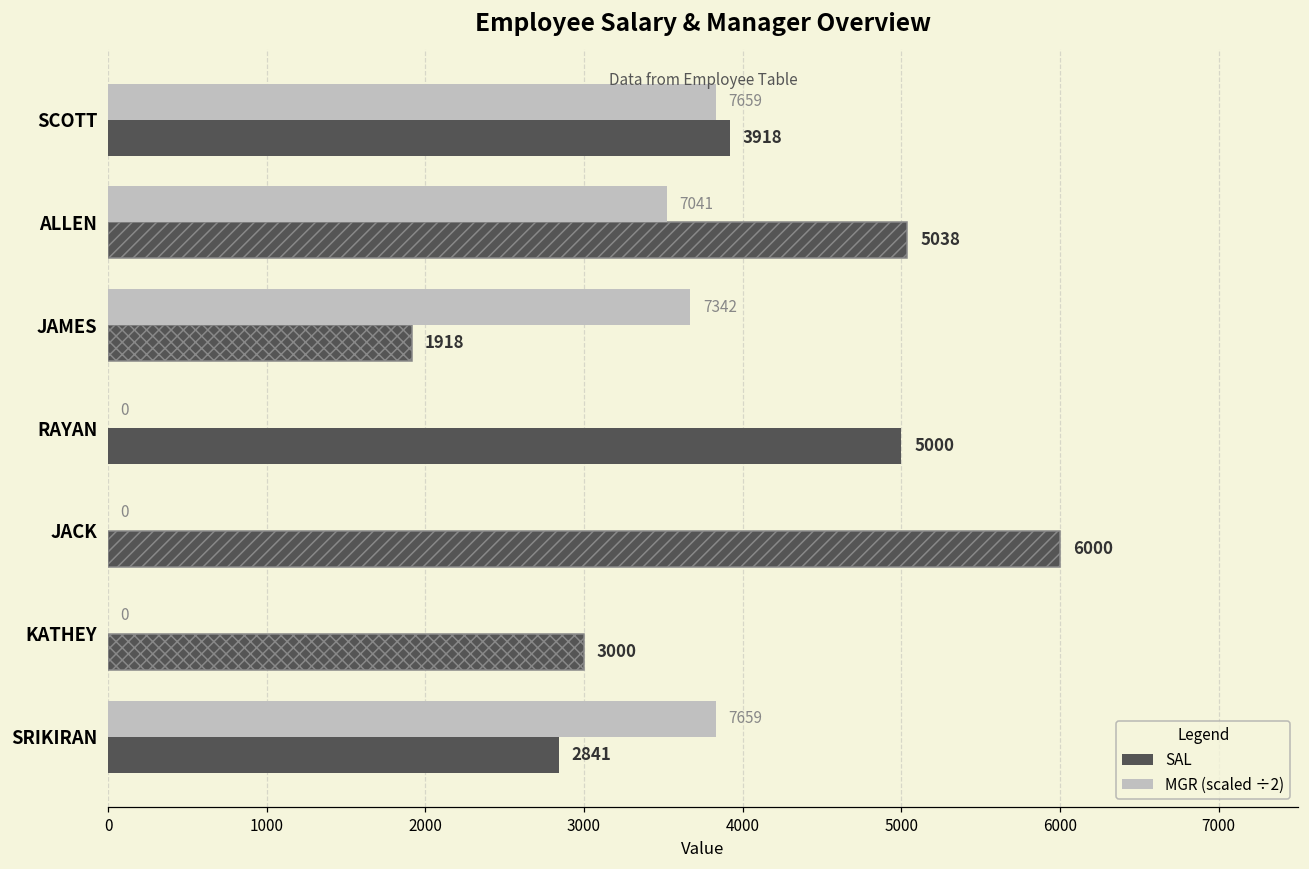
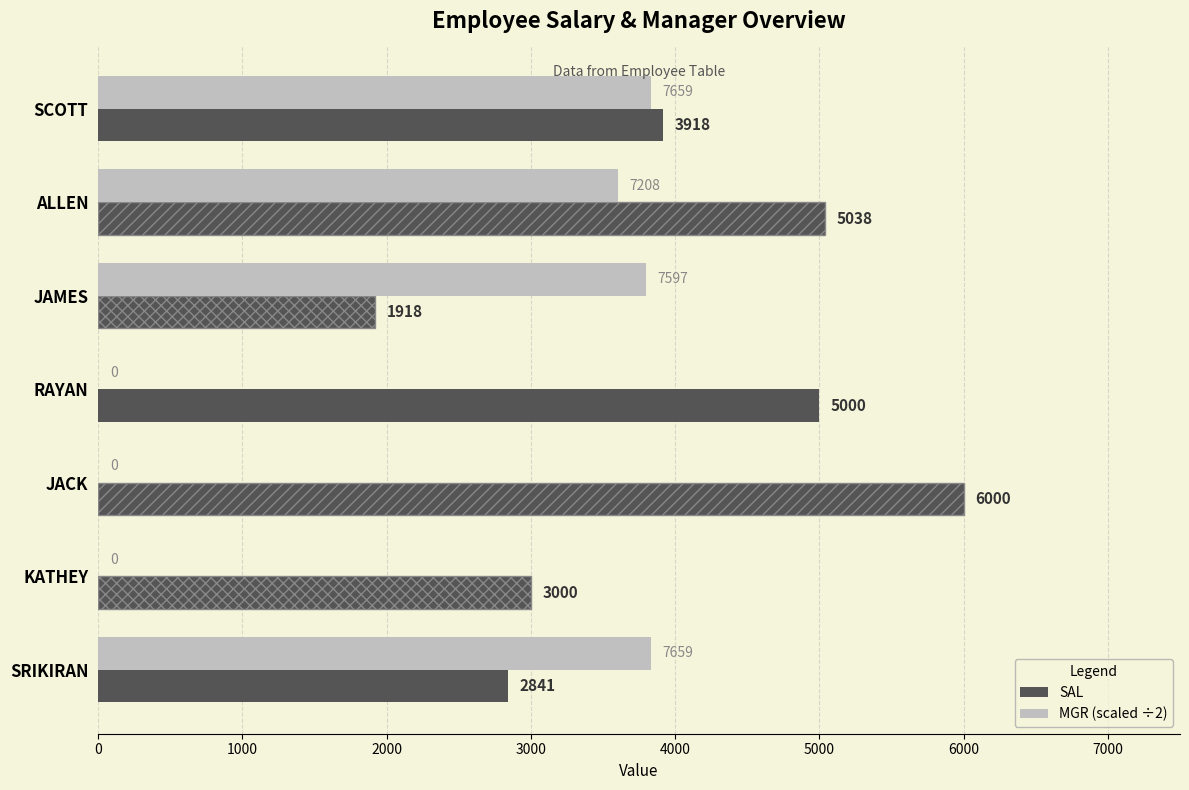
MGR (scaled ÷2), ALLEN: 7041 -> 7208
MGR (scaled ÷2), JAMES: 7342 -> 7597
